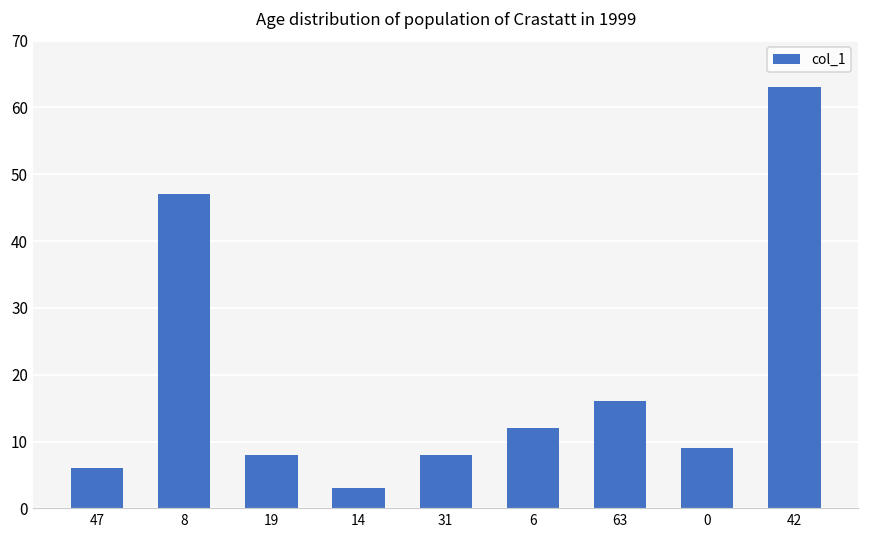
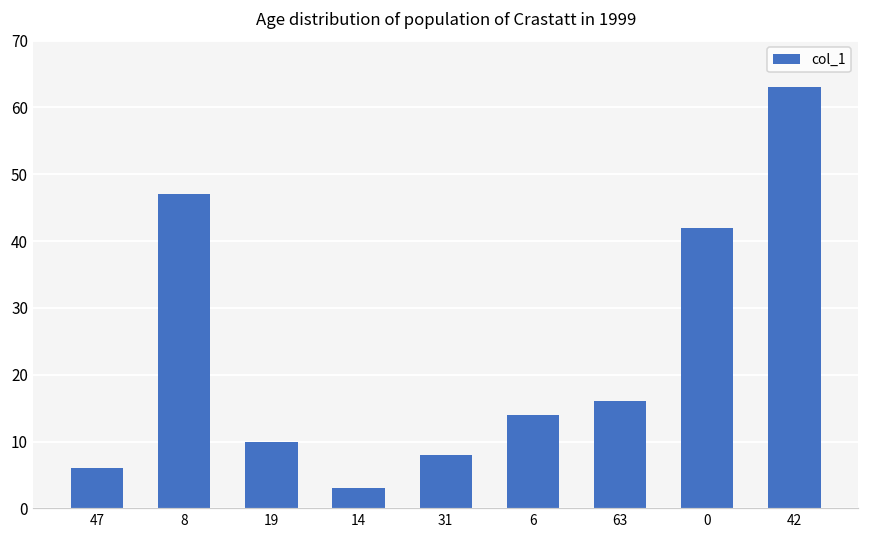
19: 8 -> 10
6: 12 -> 14
0: 9 -> 42
